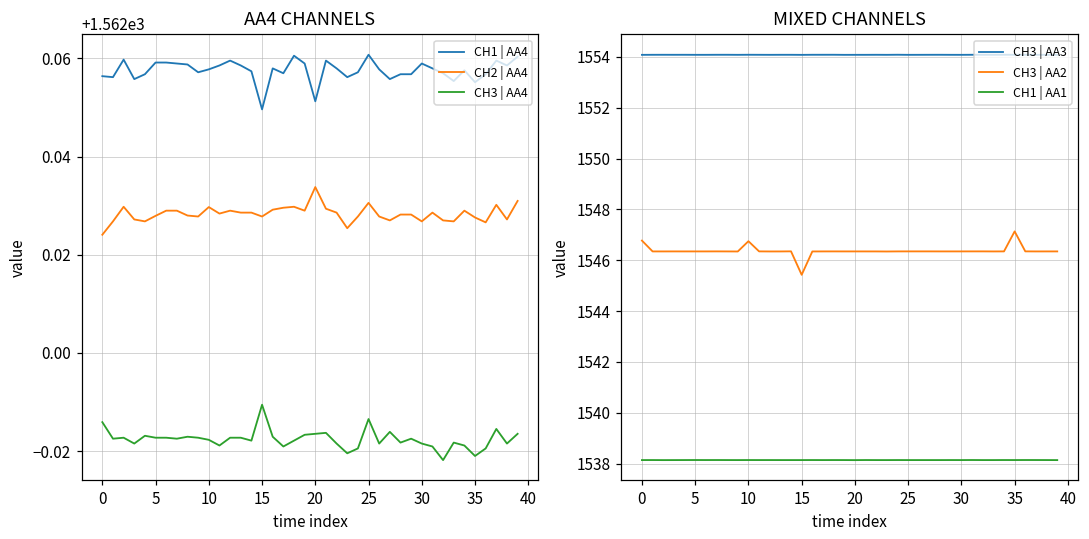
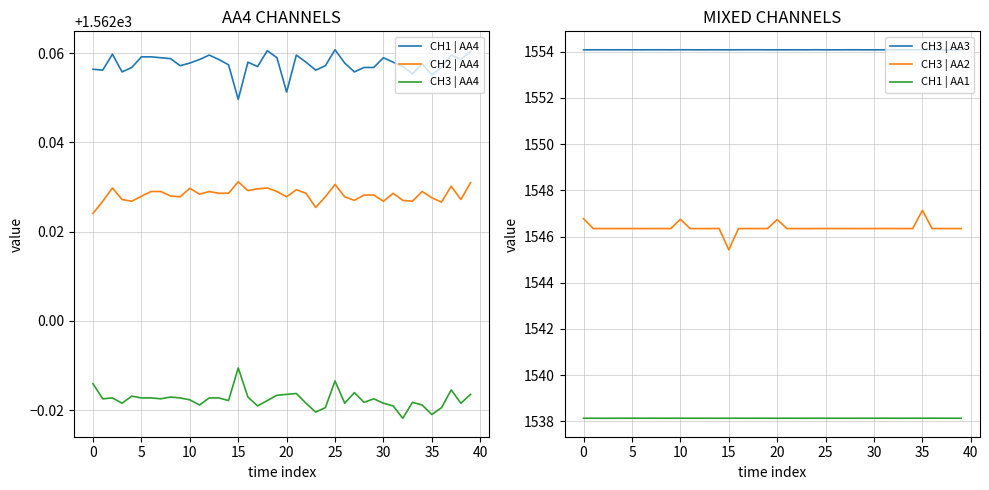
AA4 CHANNELS, CH2 | AA4, 15: 1562.028 -> 1562.031
AA4 CHANNELS, CH2 | AA4, 20: 1562.034 -> 1562.028
MIXED CHANNELS, CH3 | AA2, 20: 1546.3 -> 1546.7
